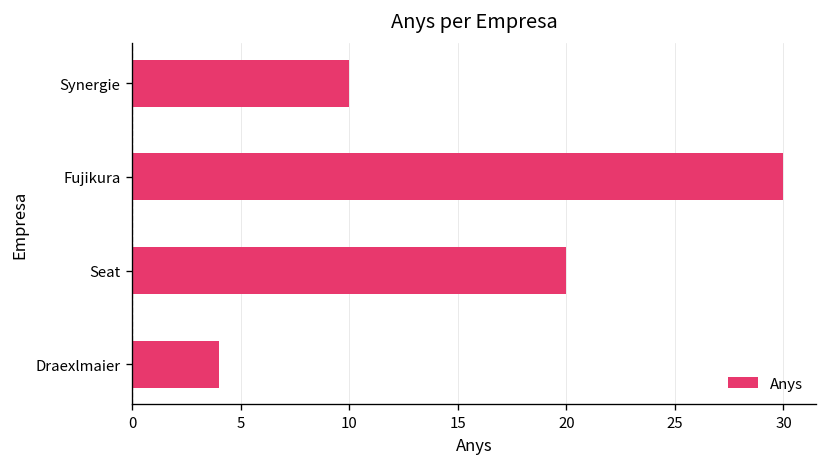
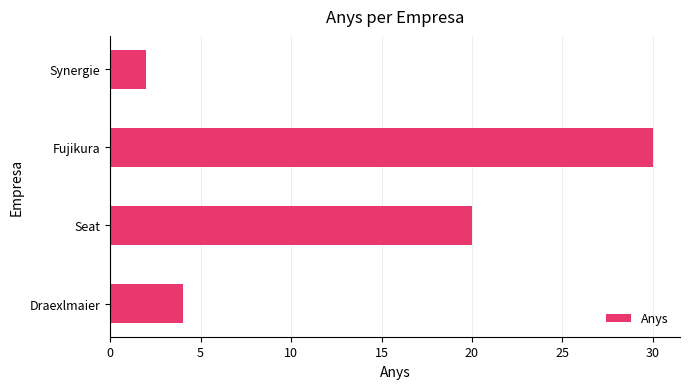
Synergie: 10 -> 2
